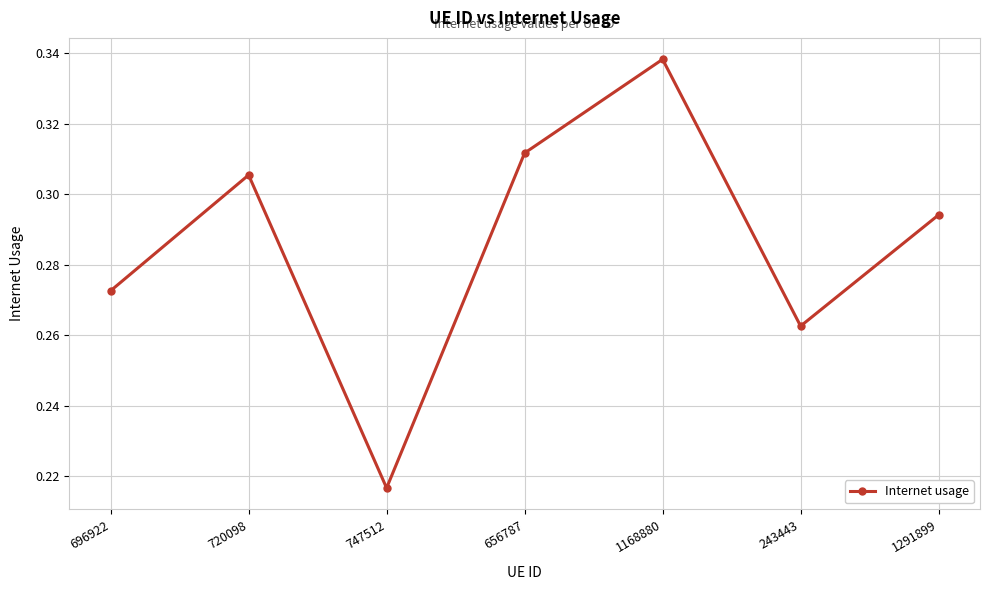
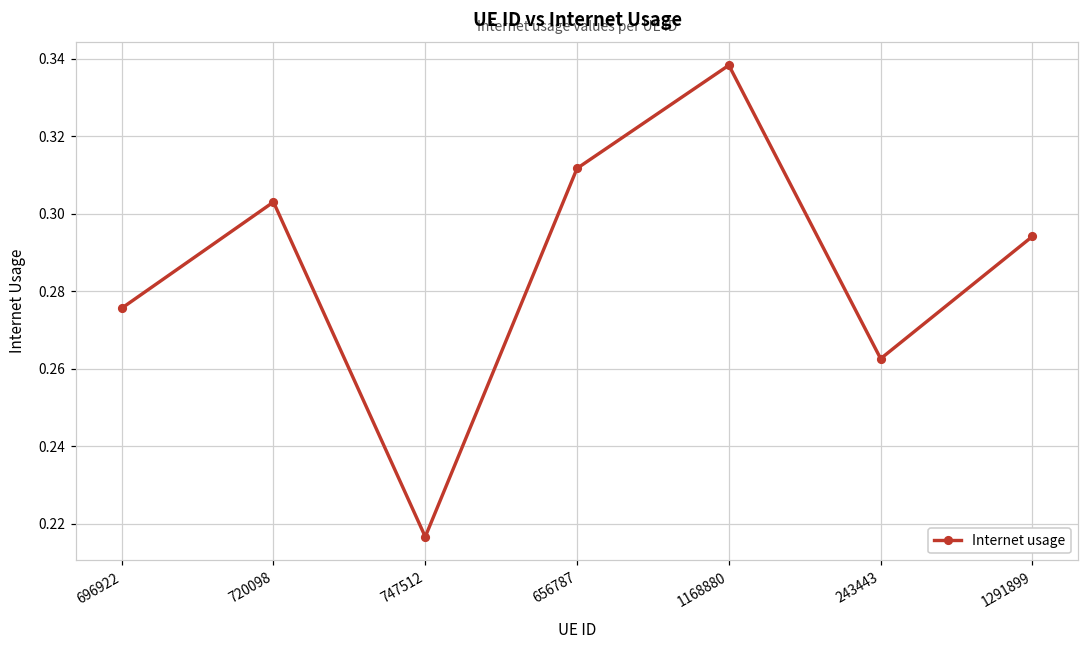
696922: 0.273 -> 0.276
720098: 0.305 -> 0.303
